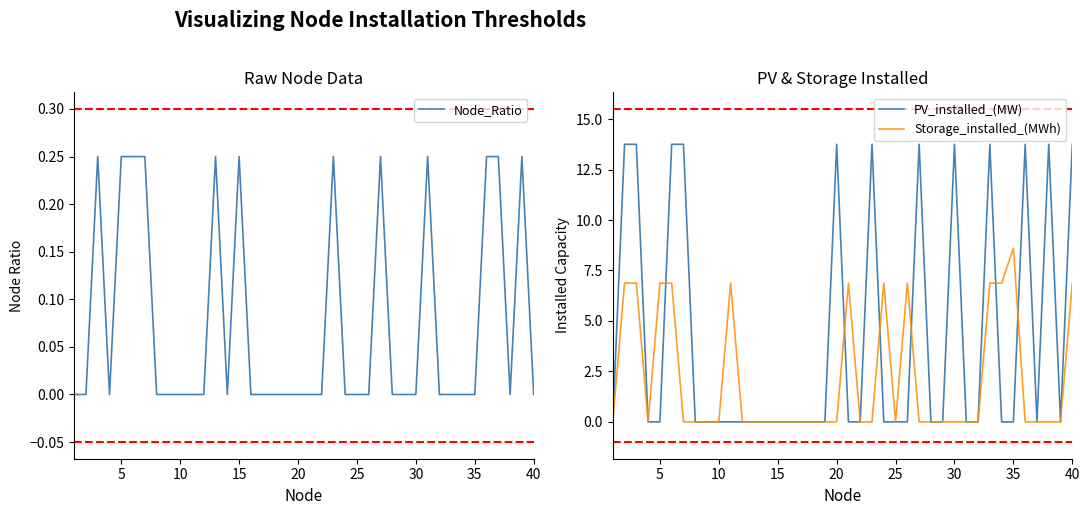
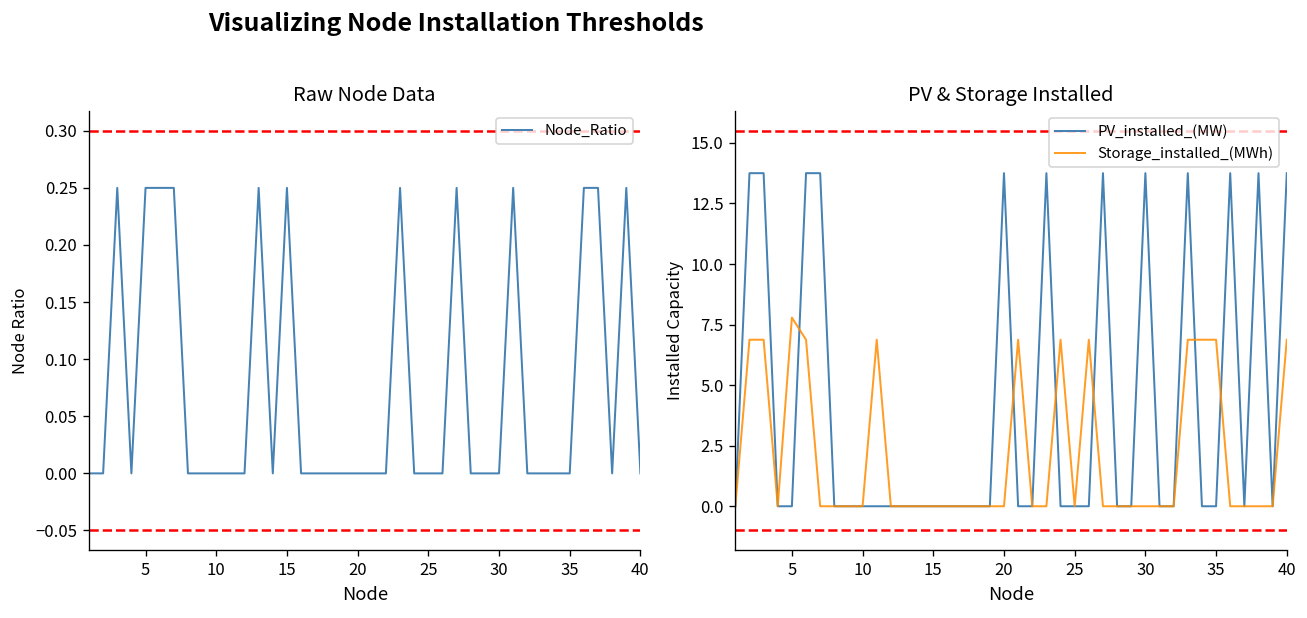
PV & Storage Installed, Storage_installed_(MWh), 5: 6.9 -> 7.8
PV & Storage Installed, Storage_installed_(MWh), 35: 8.6 -> 6.9
